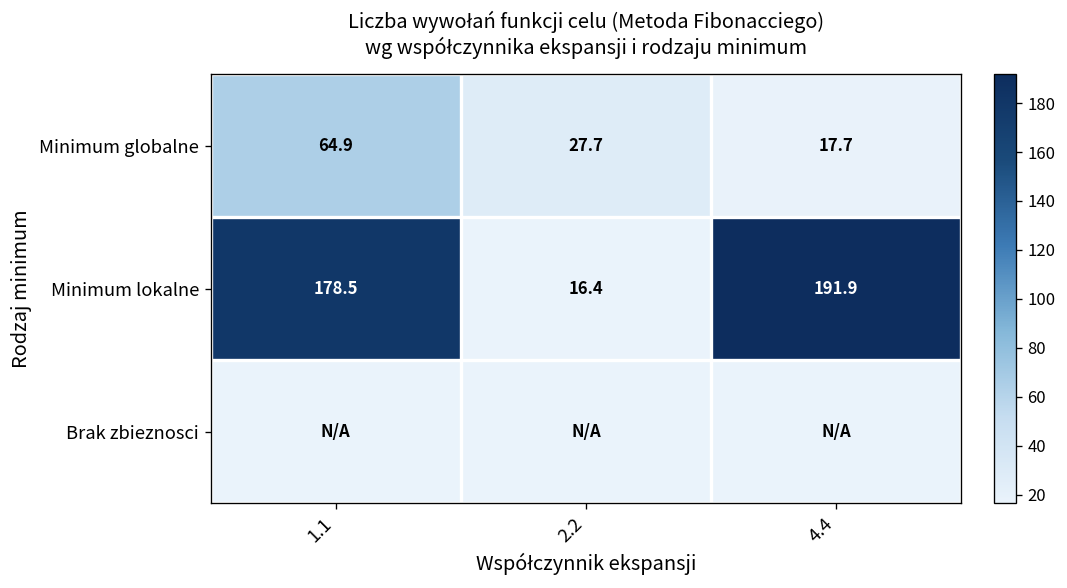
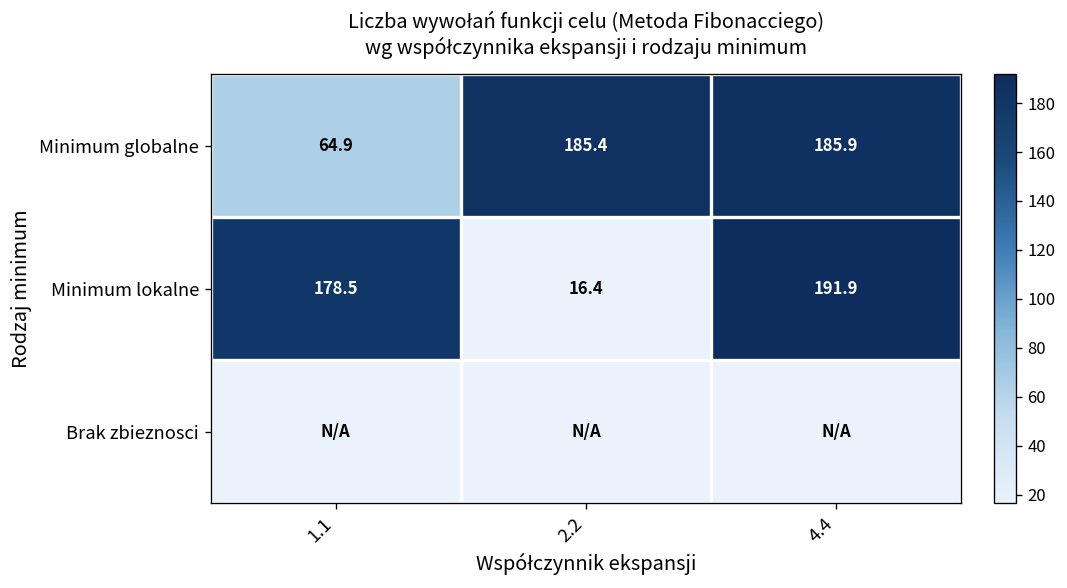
Minimum globalne, 2.2: 27.7 -> 185.4
Minimum globalne, 4.4: 17.7 -> 185.9
